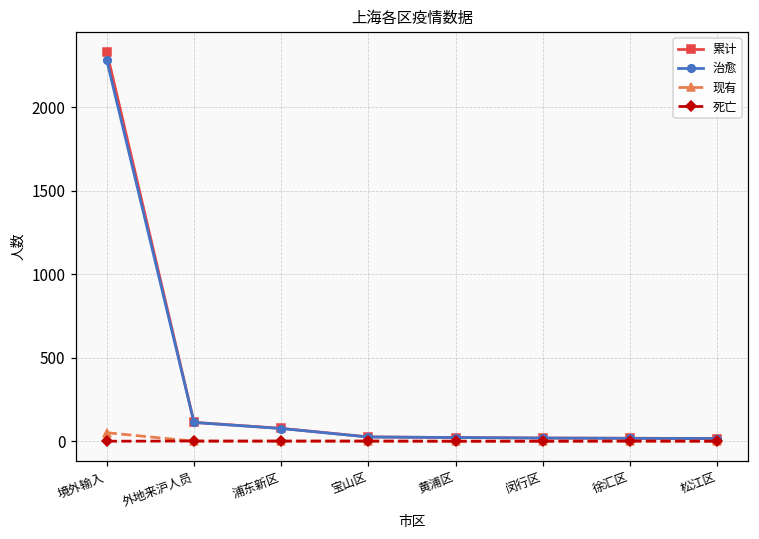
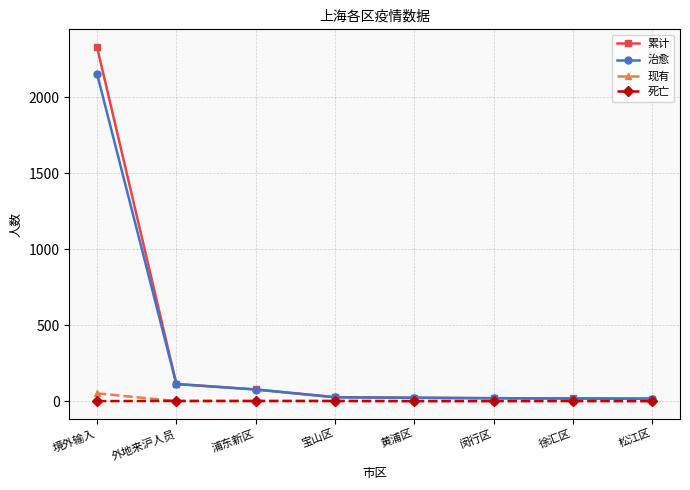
治愈, 境外输入: 2280 -> 2160
